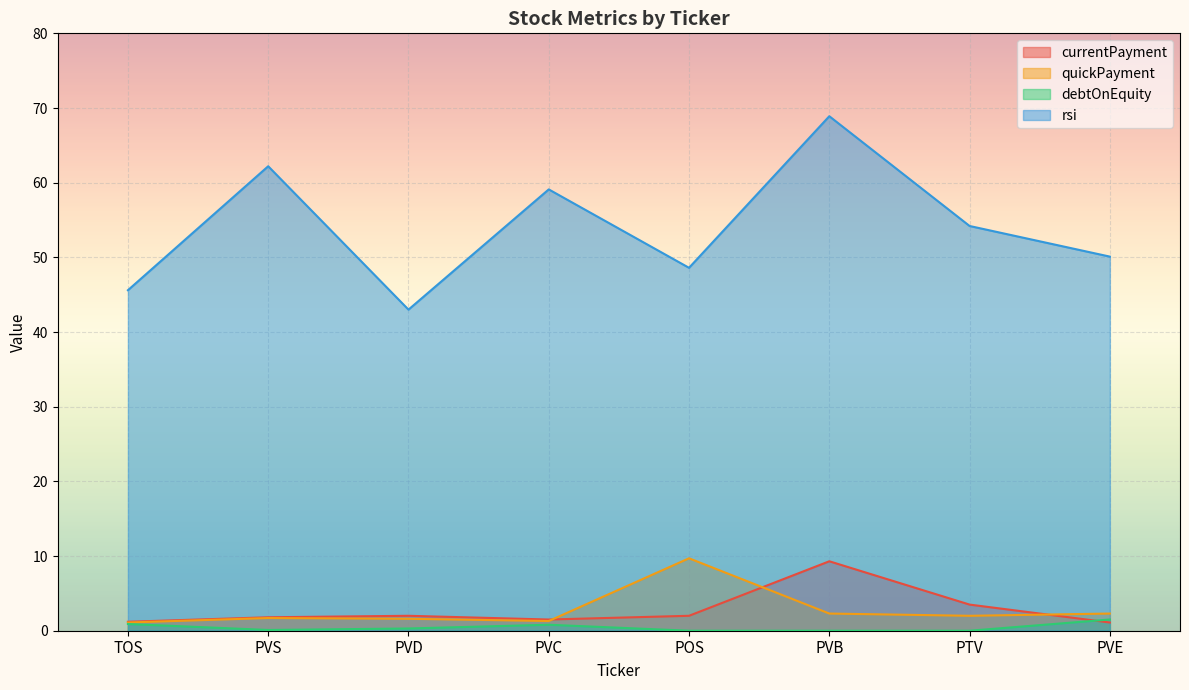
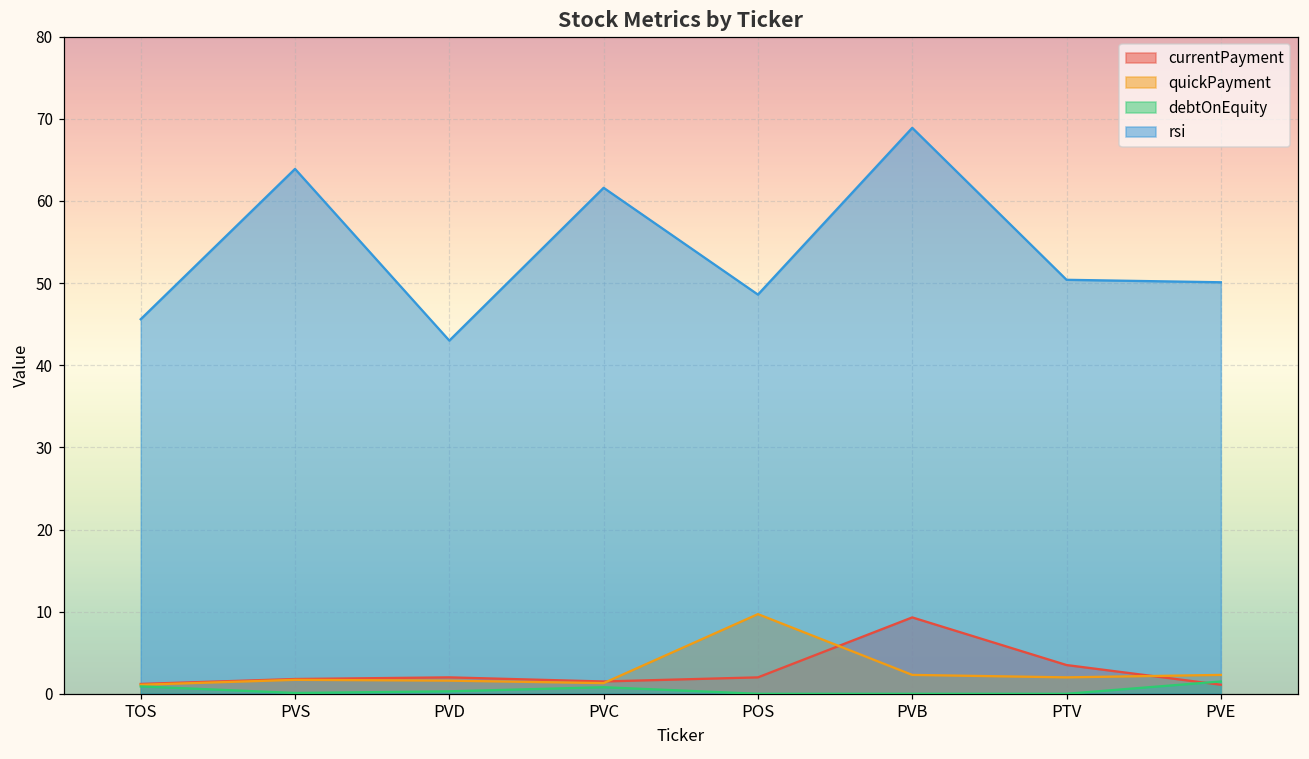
rsi, PVS: 62 -> 64
rsi, PVC: 59 -> 62
rsi, PTV: 54 -> 50
